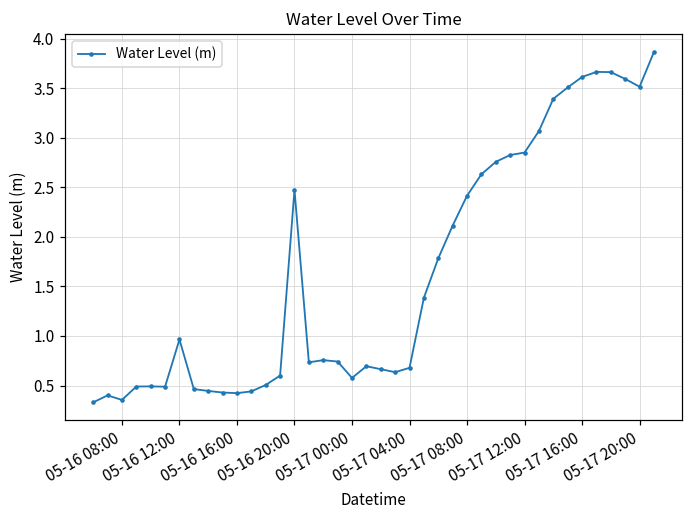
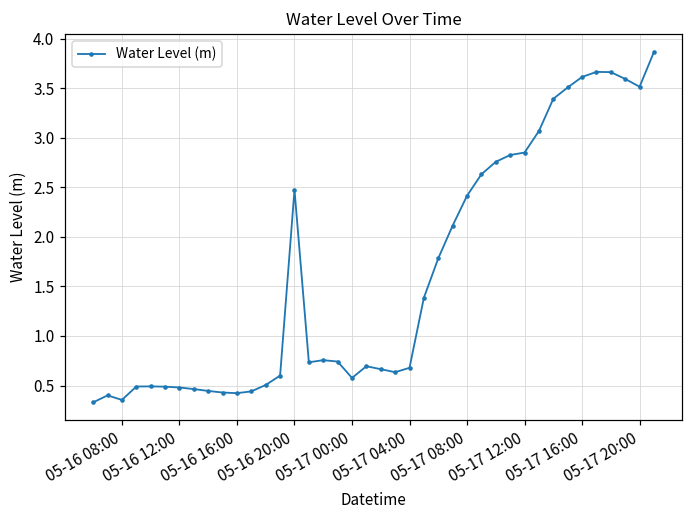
05-16 12:00: 1.0 -> 0.5
